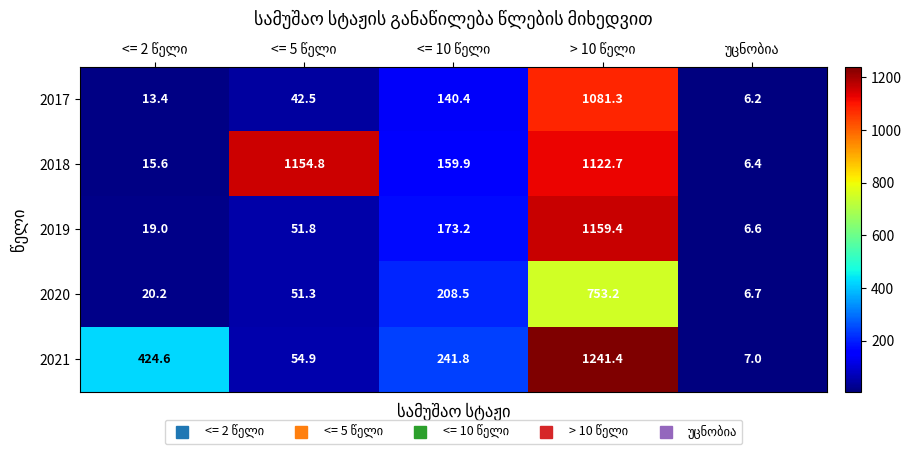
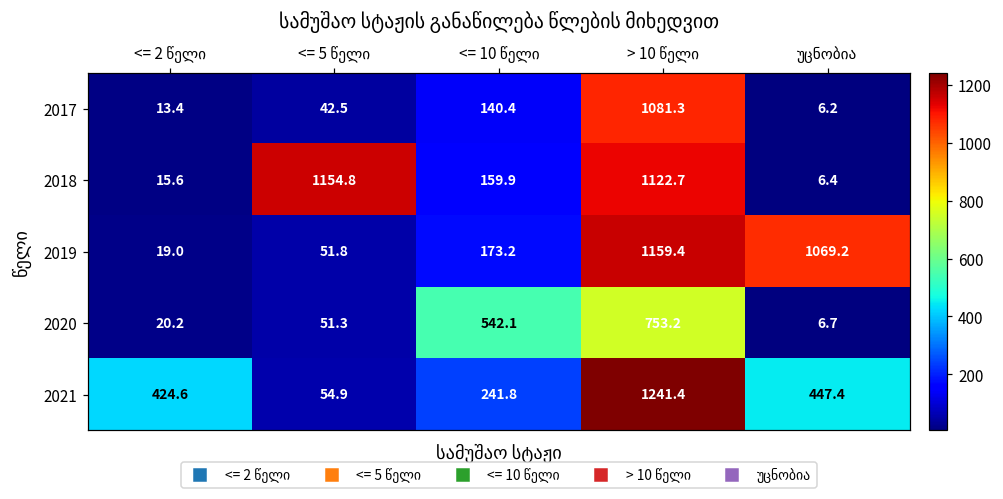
2019, უცნობია: 6.6 -> 1069.2
2020, <= 10 წელი: 208.5 -> 542.1
2021, უცნობია: 7.0 -> 447.4
